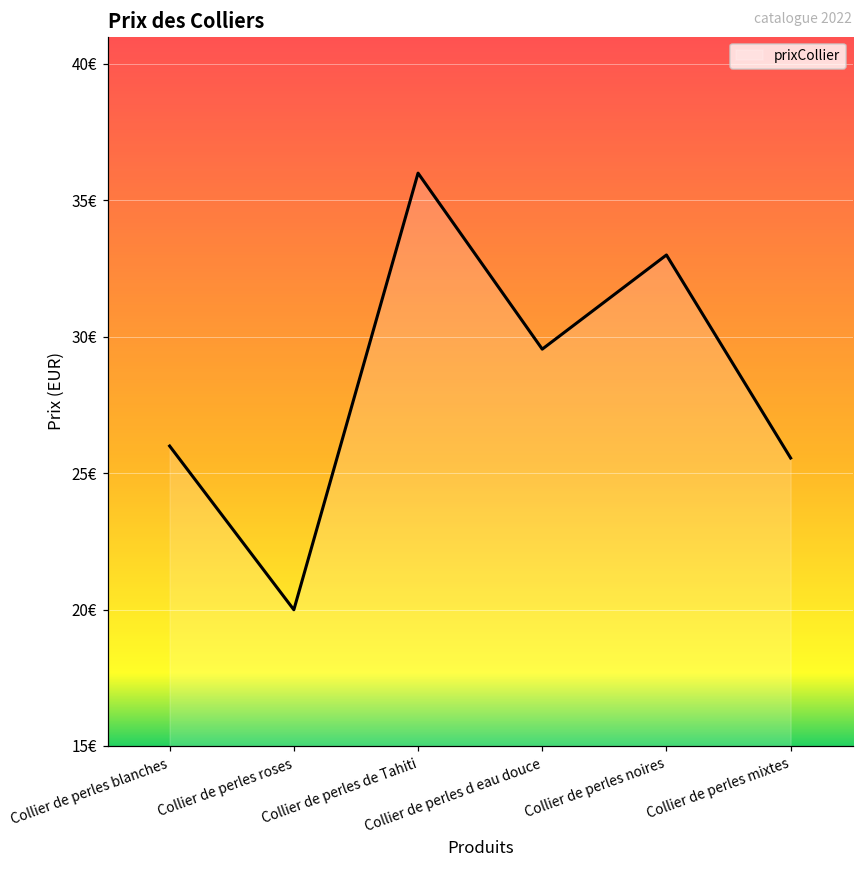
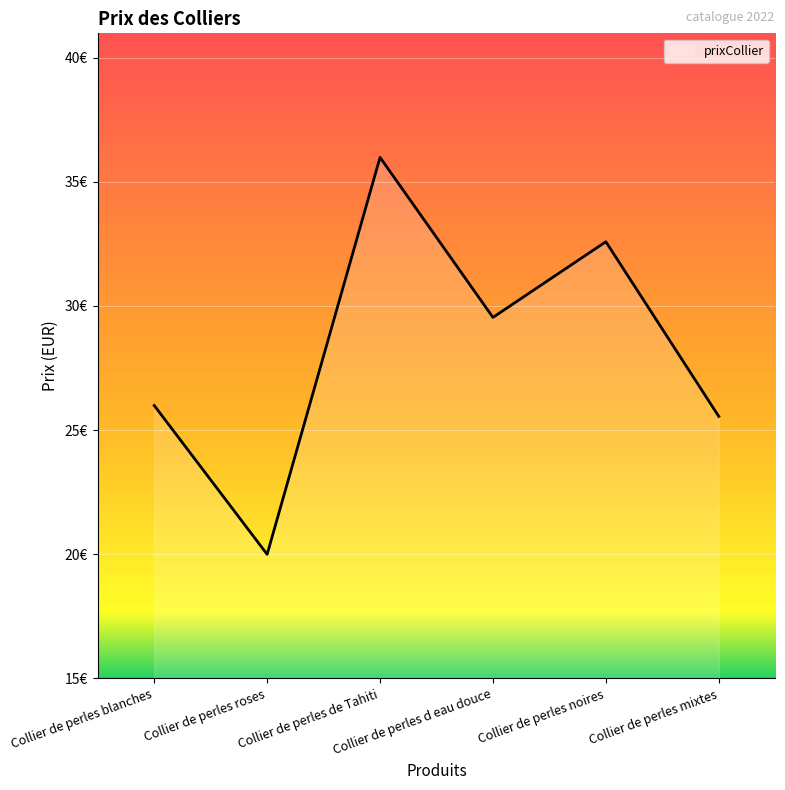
Collier de perles noires: 33.0€ -> 32.6€
